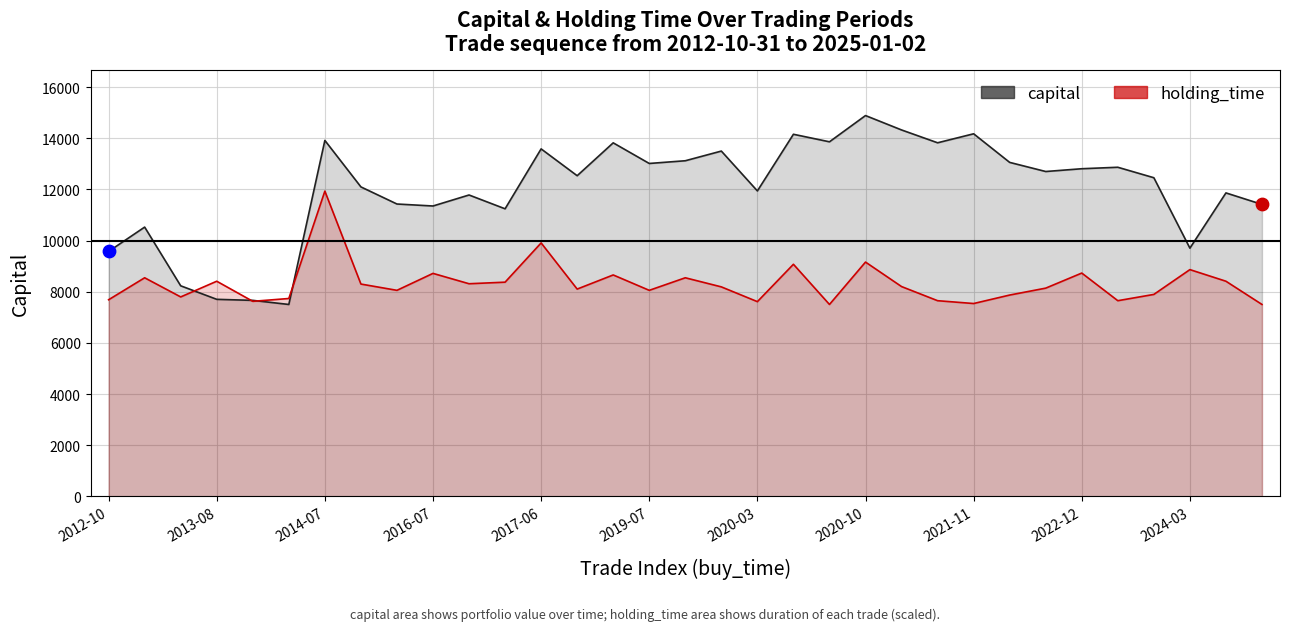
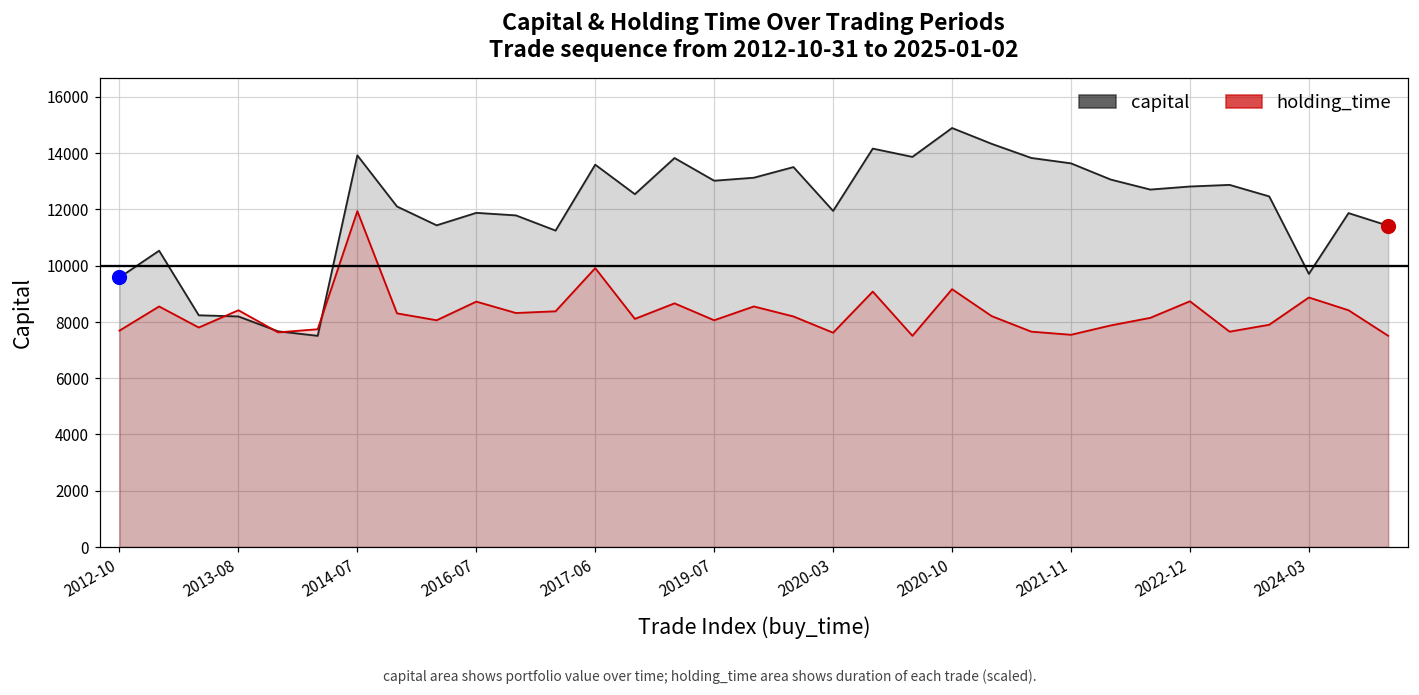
capital, 2013-08: 7700 -> 8200
capital, 2016-07: 11400 -> 11900
capital, 2021-11: 14200 -> 13600
